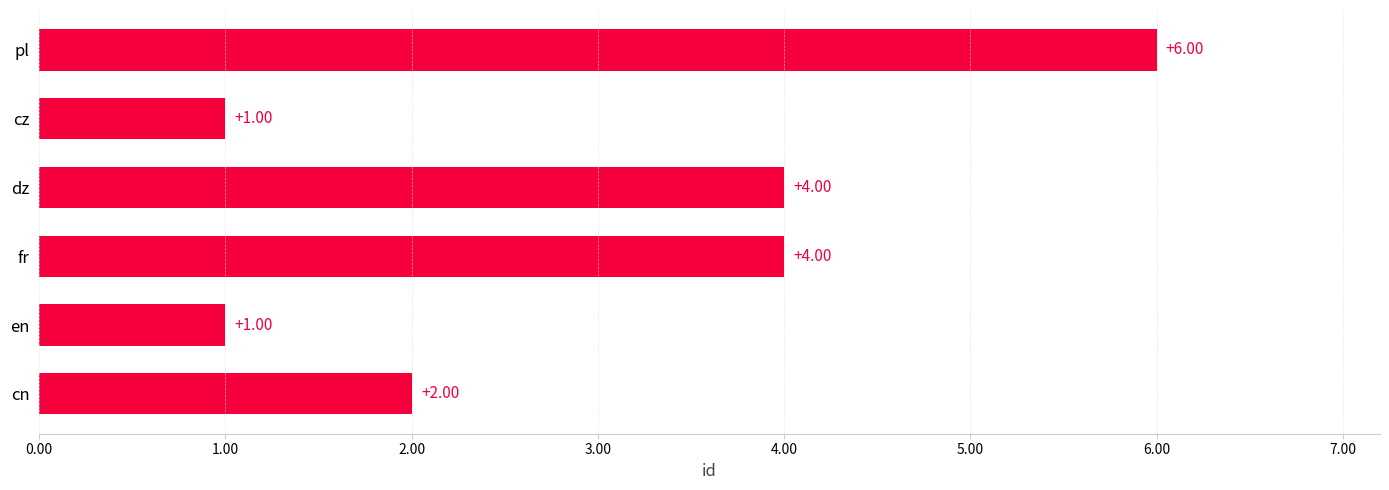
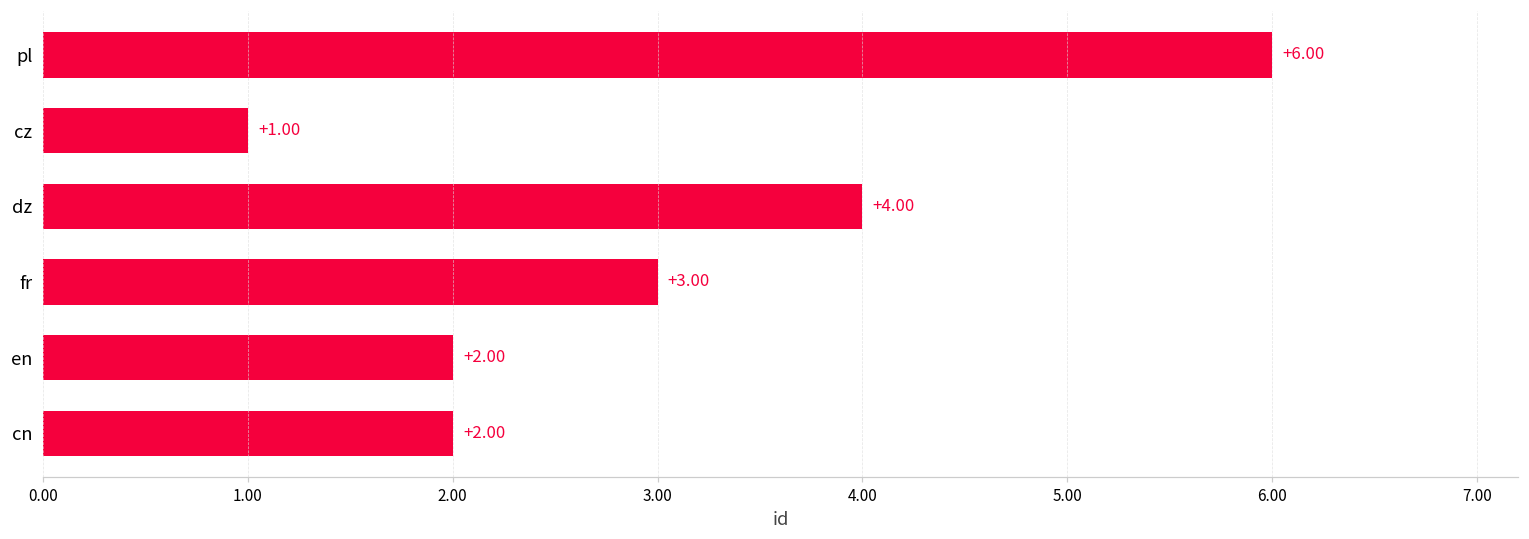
fr: +4.00 -> +3.00
en: +1.00 -> +2.00
